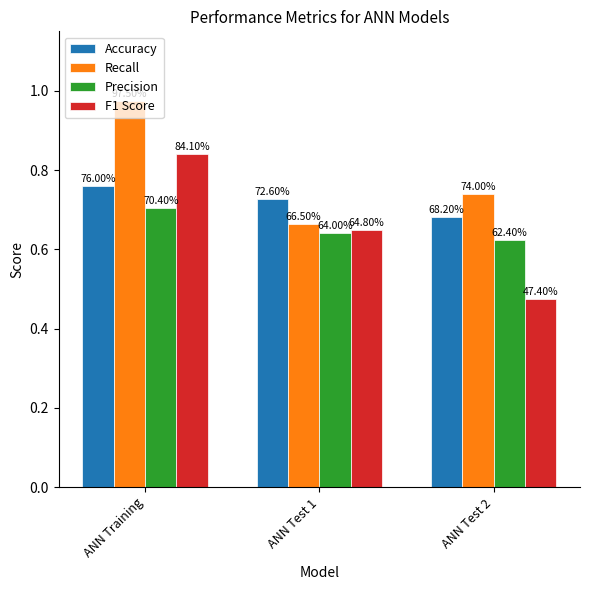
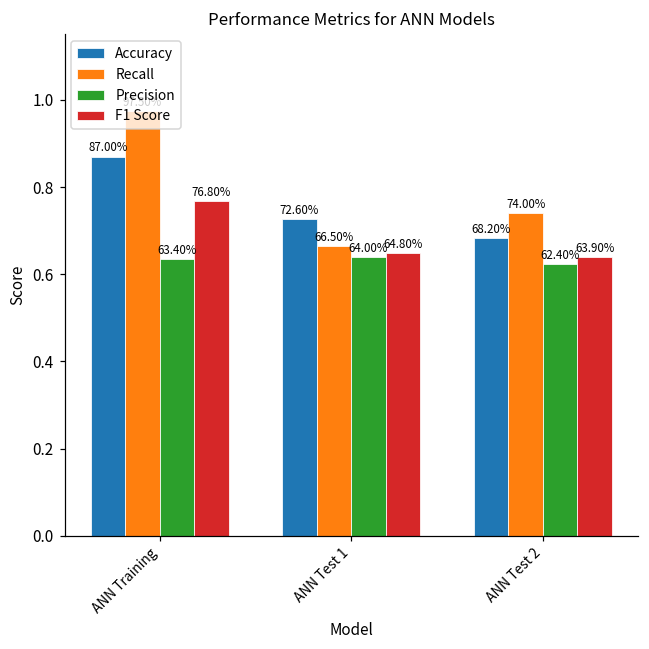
Accuracy, ANN Training: 76.00% -> 87.00%
Precision, ANN Training: 70.40% -> 63.40%
F1 Score, ANN Training: 84.10% -> 76.80%
F1 Score, ANN Test 2: 47.40% -> 63.90%
